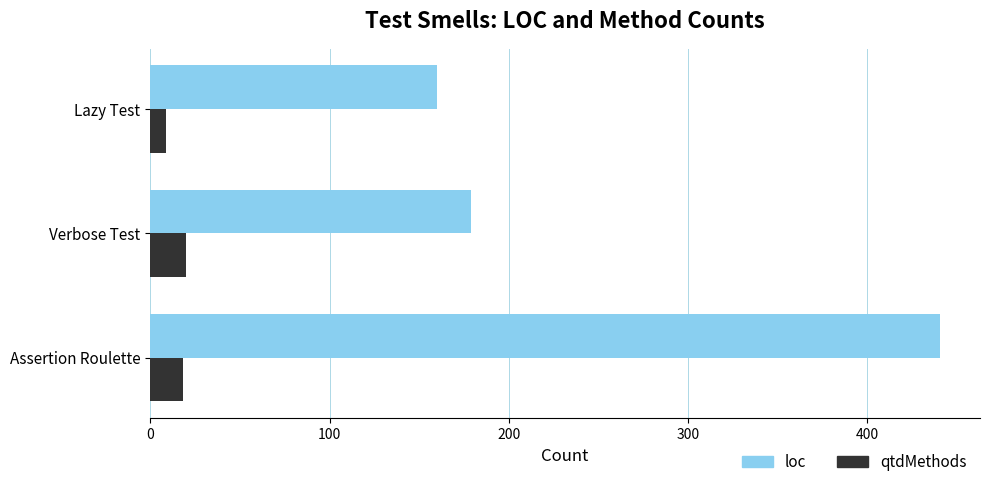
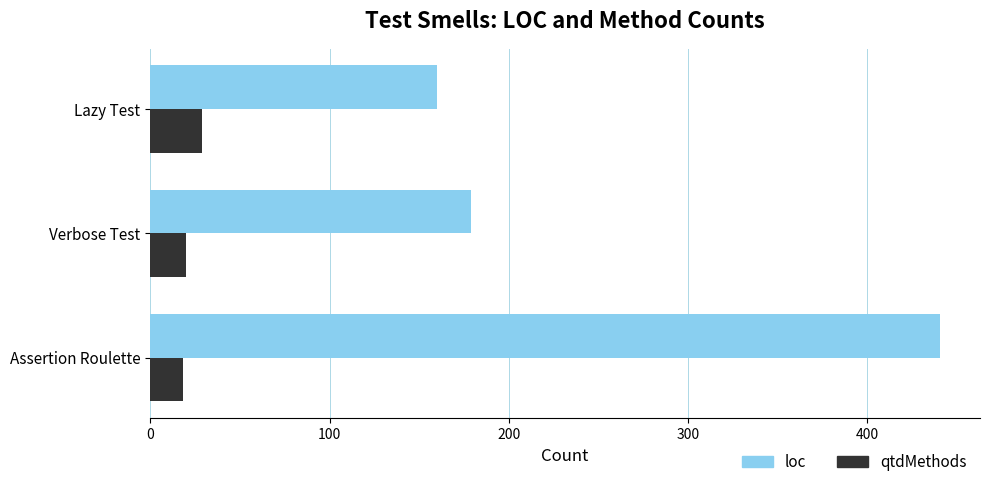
qtdMethods, Lazy Test: 9 -> 29
